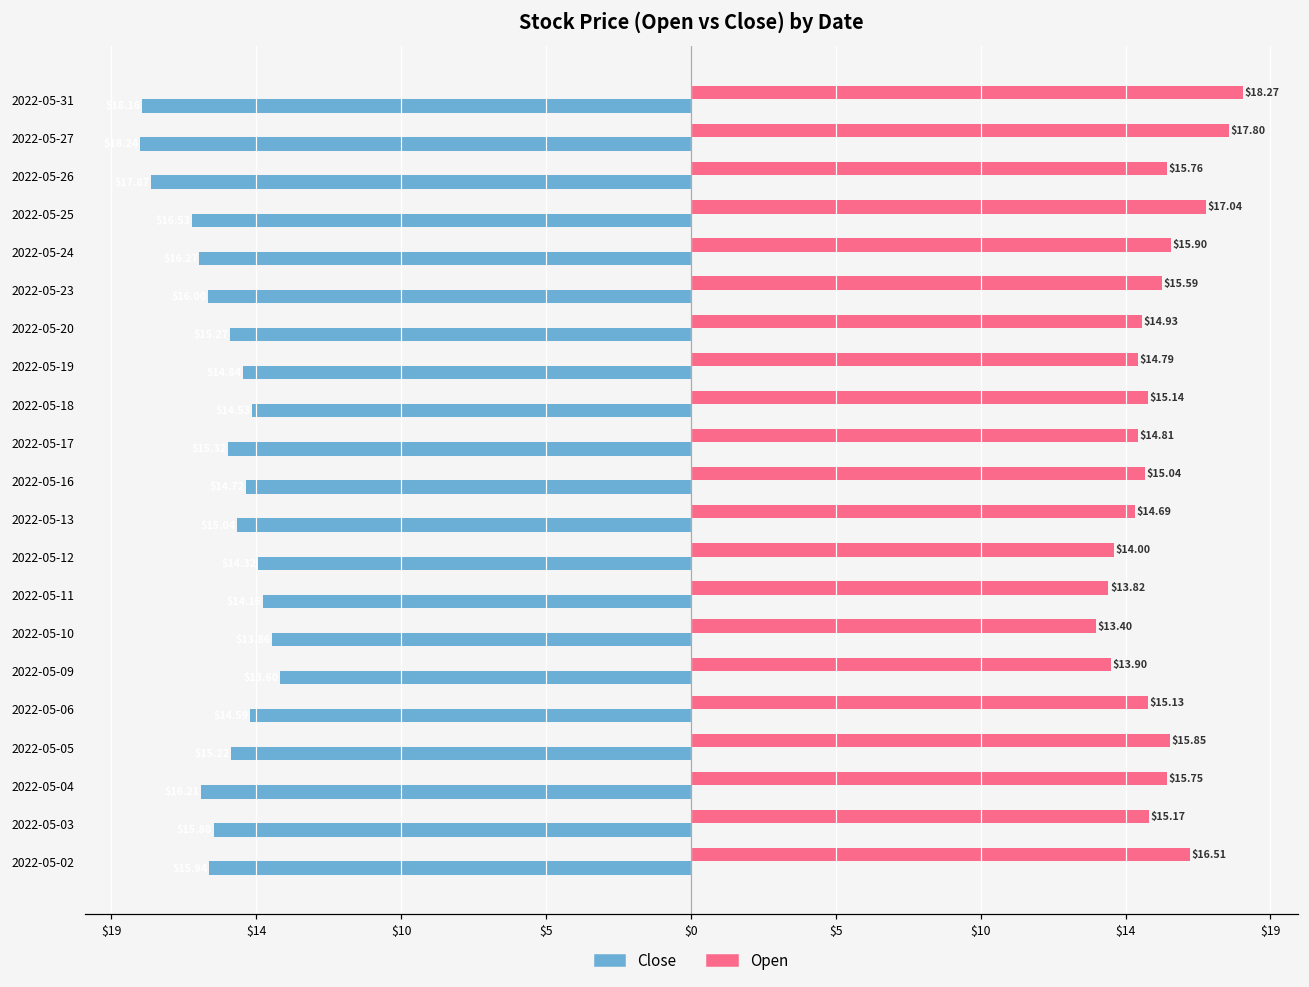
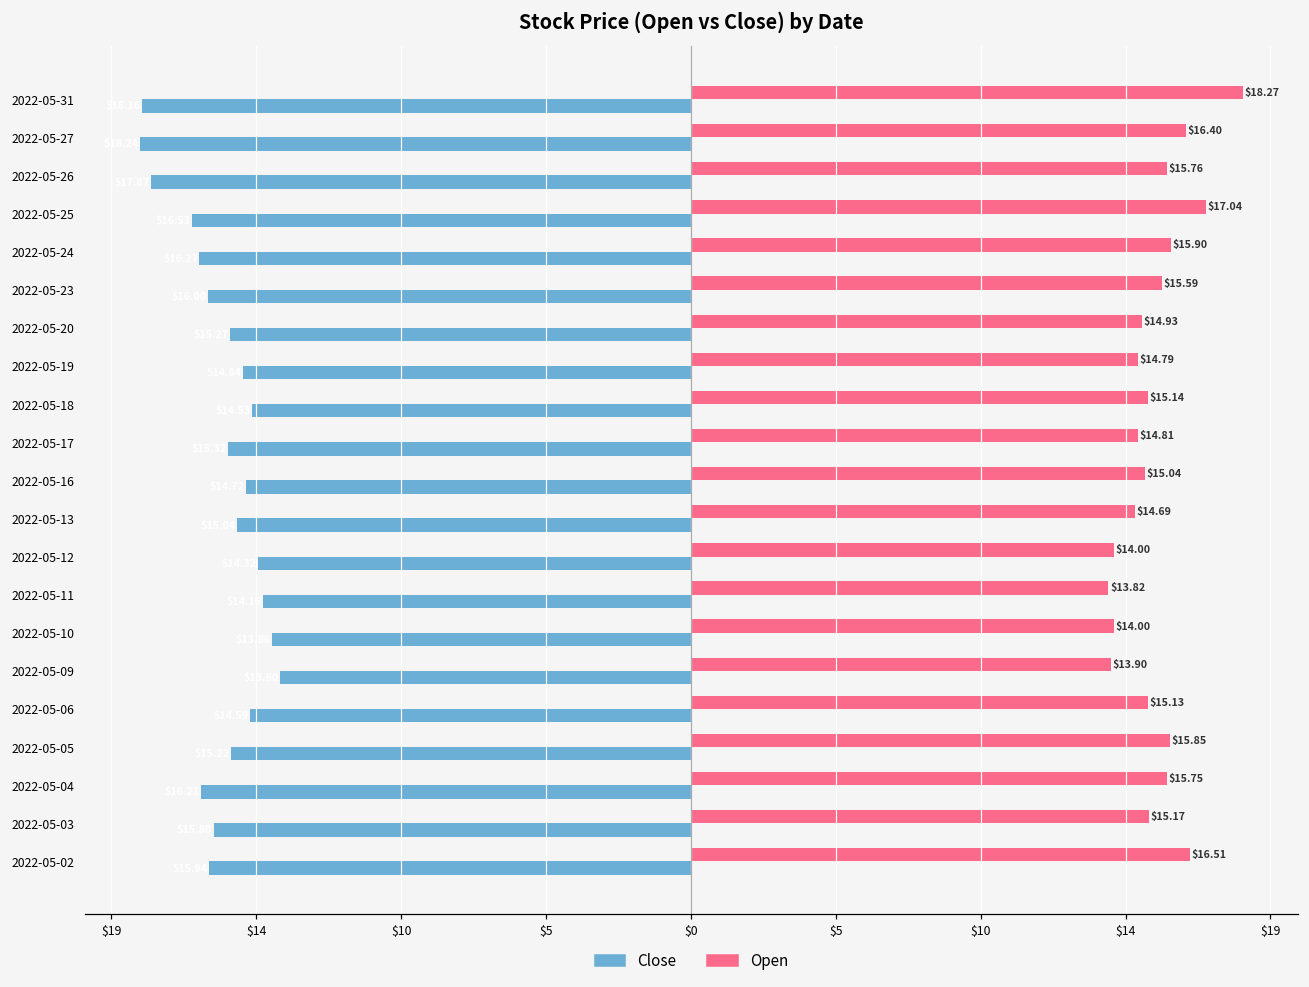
Open, 2022-05-27: $17.80 -> $16.40
Open, 2022-05-10: $13.40 -> $14.00
